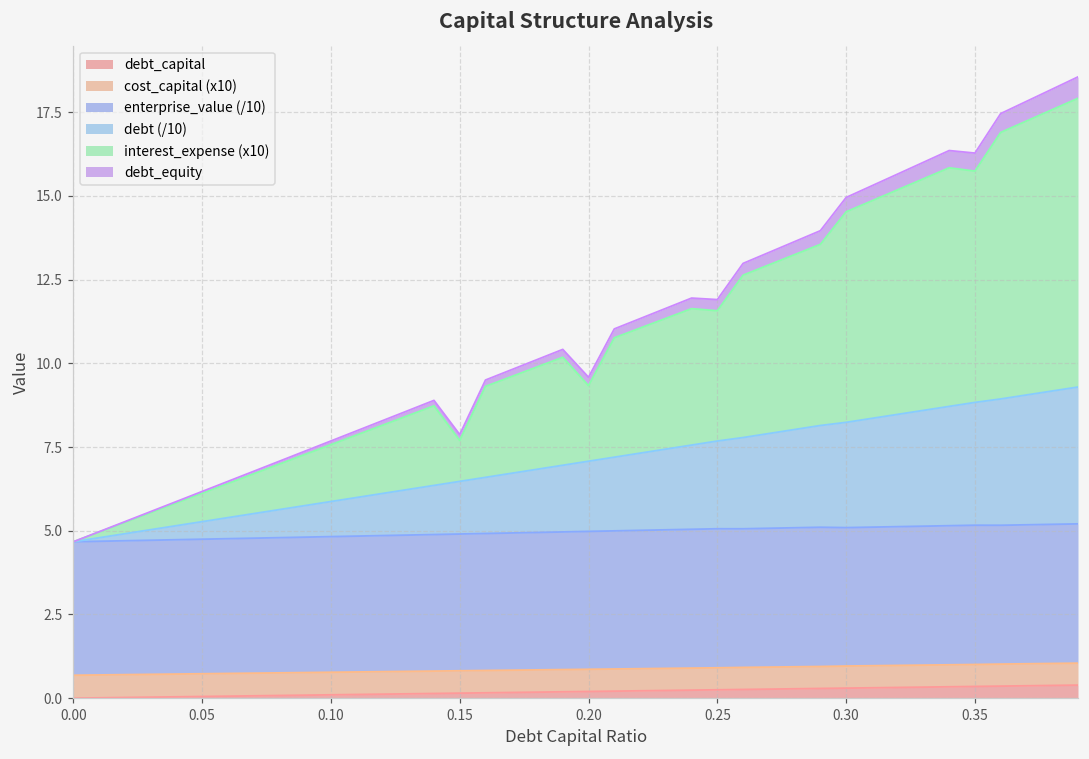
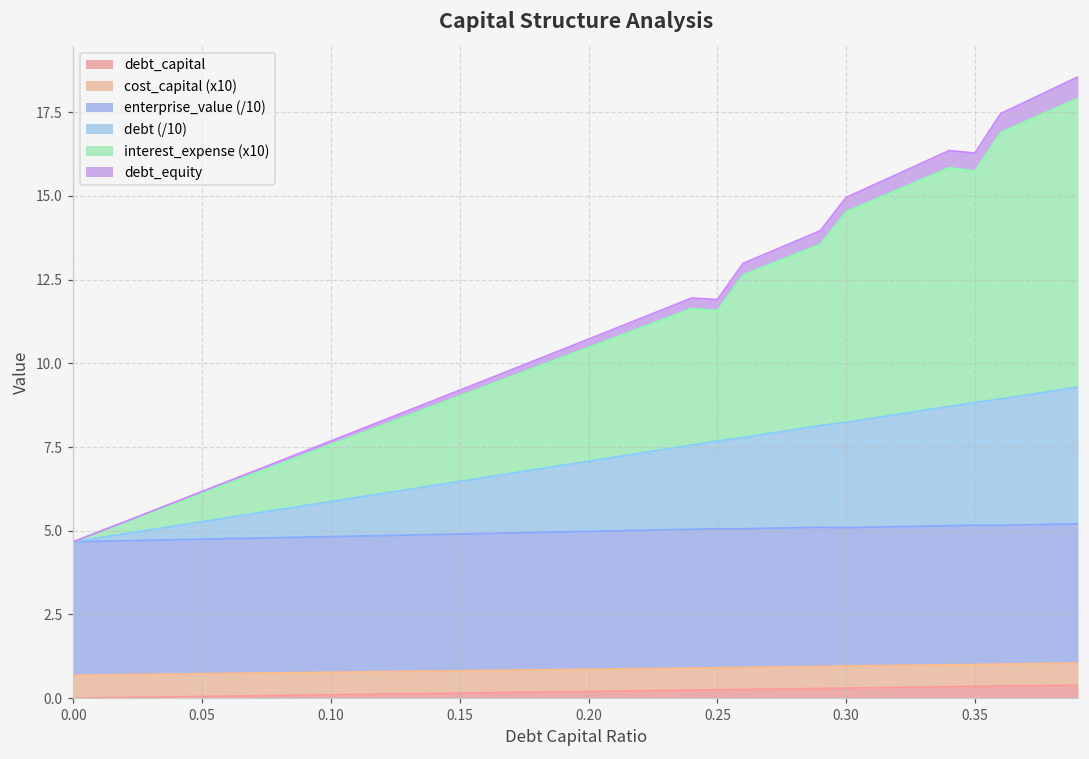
interest_expense (x10), 0.15: 1.2 -> 2.5
interest_expense (x10), 0.20: 2.3 -> 3.4
